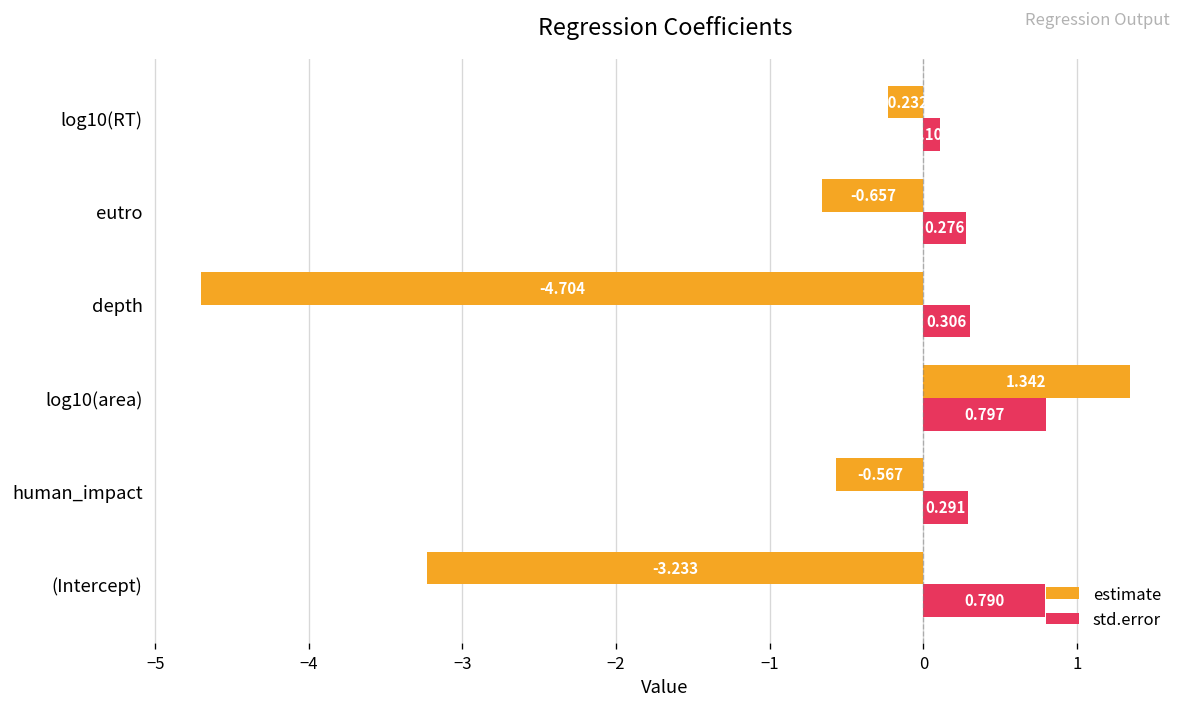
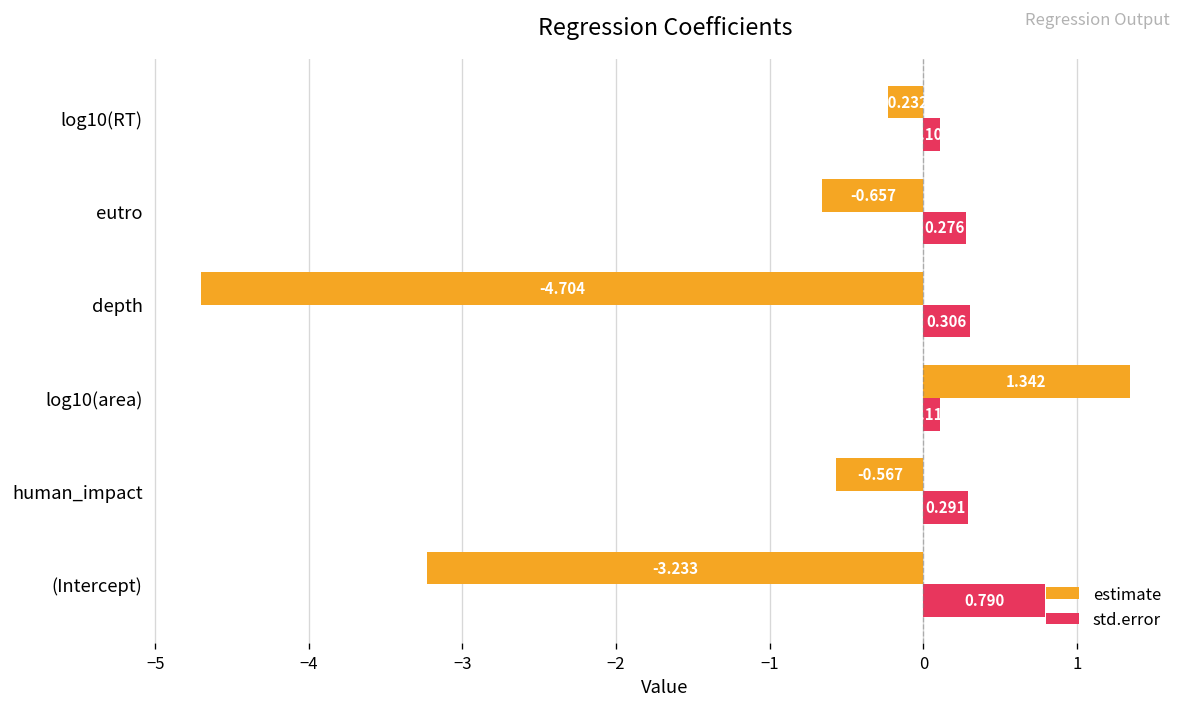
std.error, log10(area): 0.80 -> 0.11
